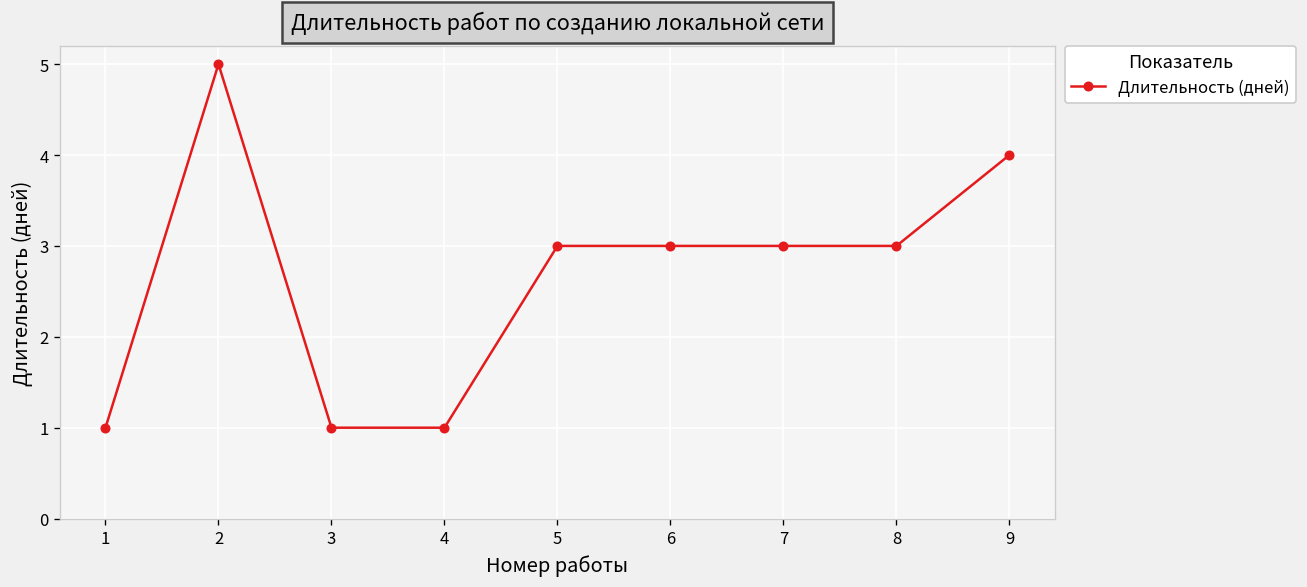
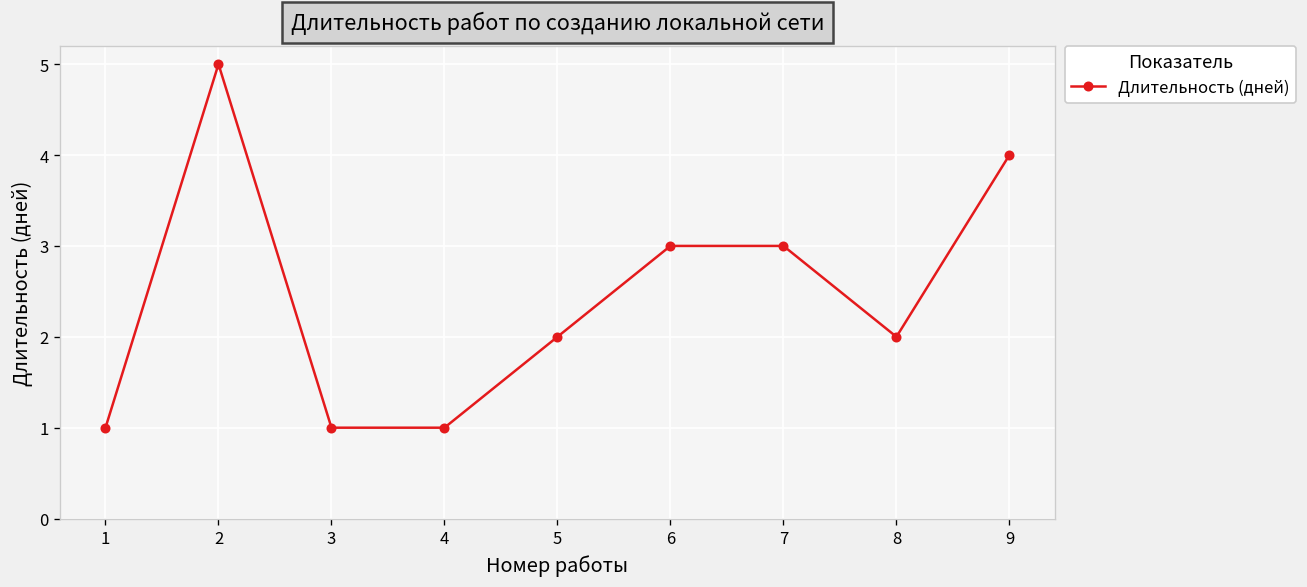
5: 3 -> 2
8: 3 -> 2
